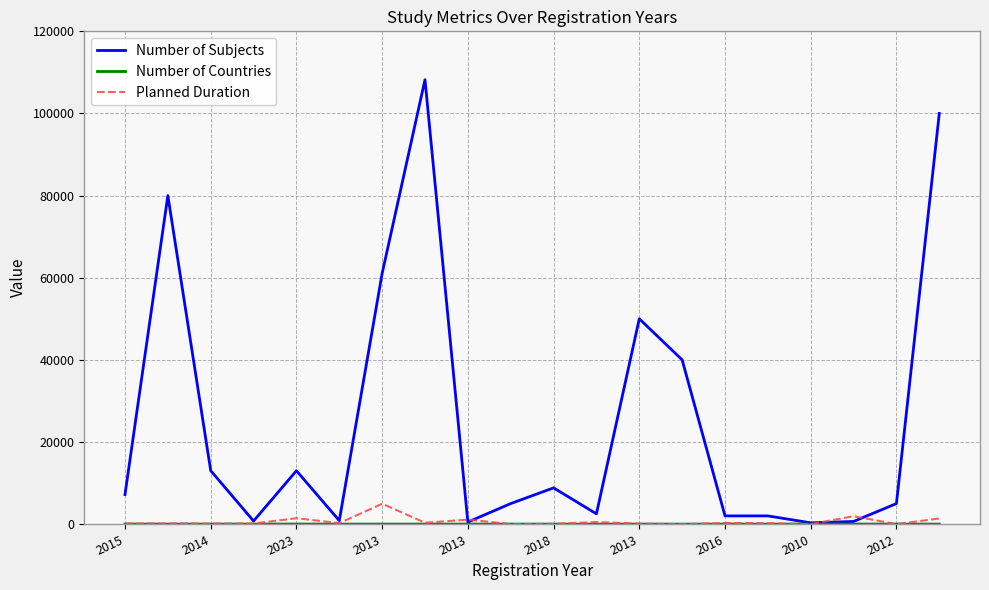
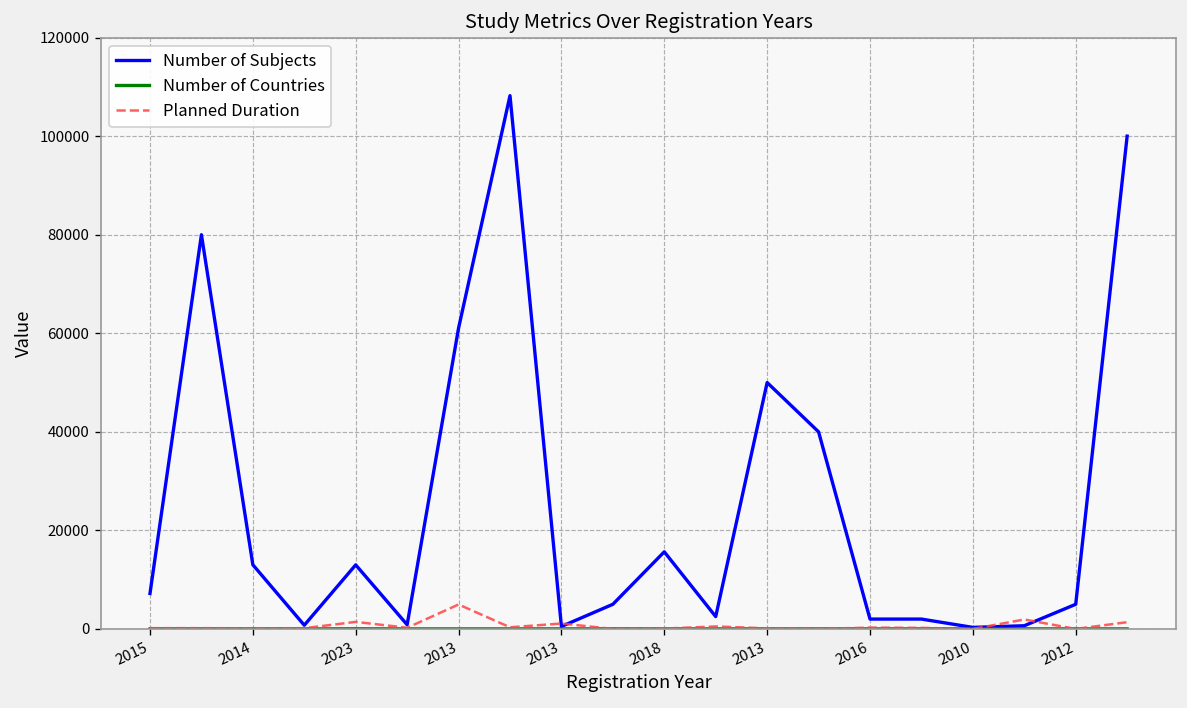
Number of Subjects, 2018: 9000 -> 16000
